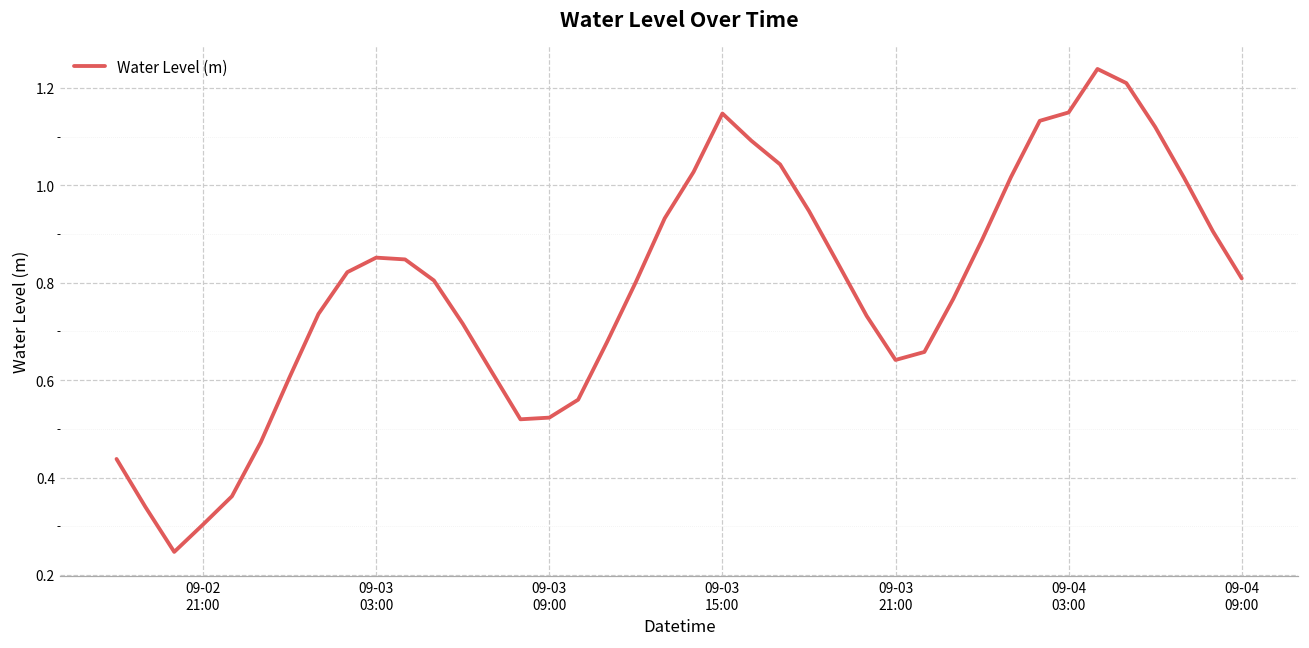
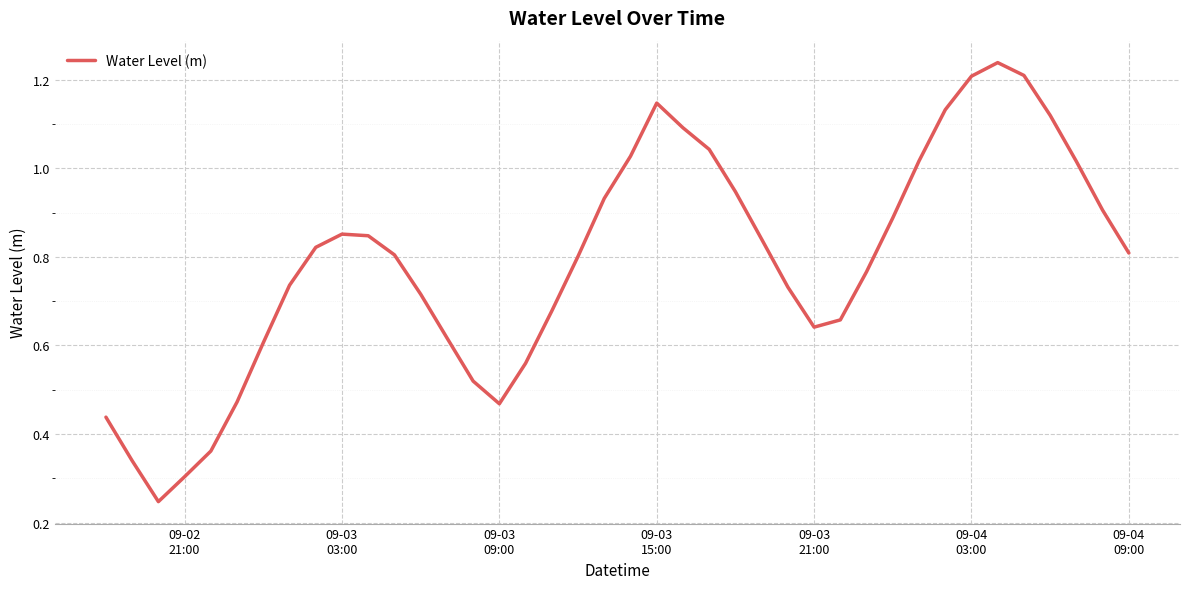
09-03 09:00: 0.52 -> 0.47
09-04 03:00: 1.15 -> 1.21
